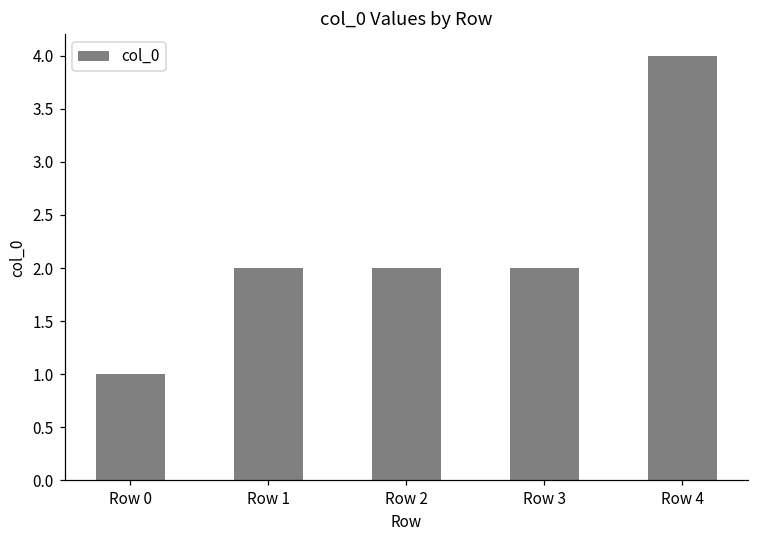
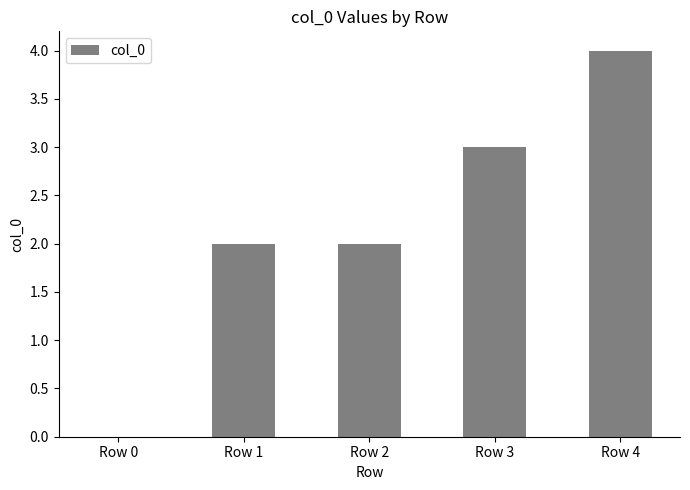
Row 0: 1 -> 0
Row 3: 2 -> 3
